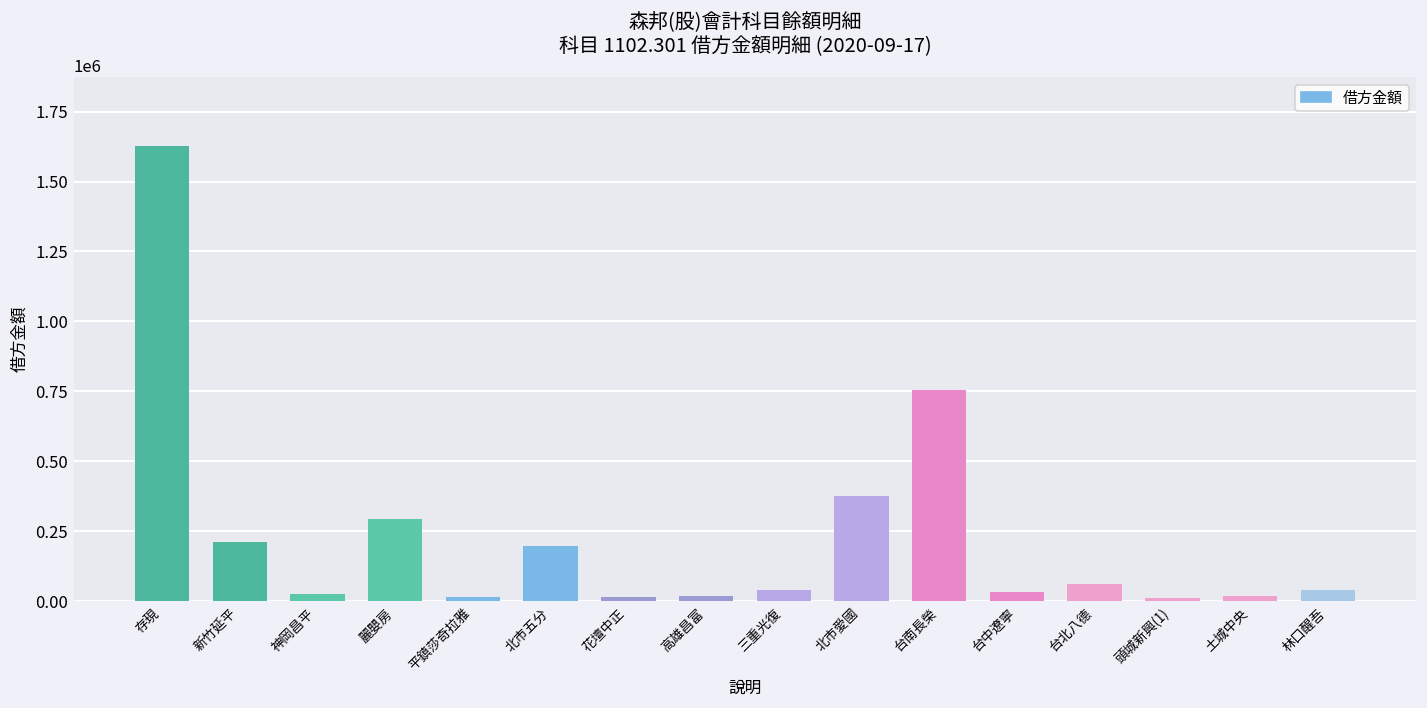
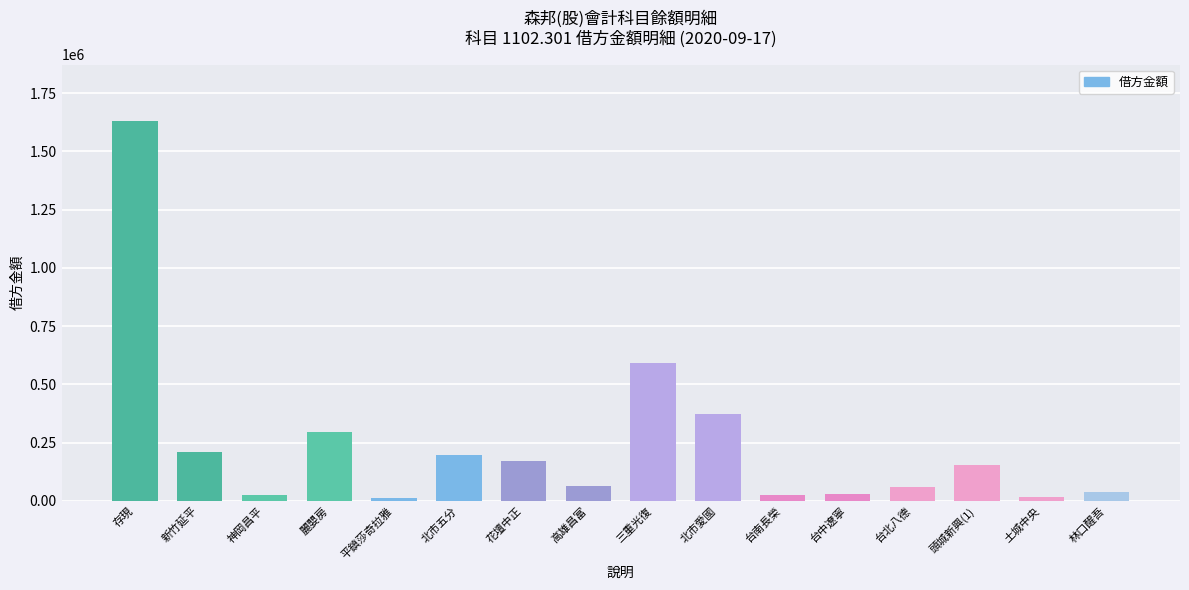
花壇中正: 10000 -> 170000
高雄昌富: 20000 -> 60000
三重光復: 40000 -> 590000
台南長榮: 750000 -> 20000
頭城新興(1): 10000 -> 160000
